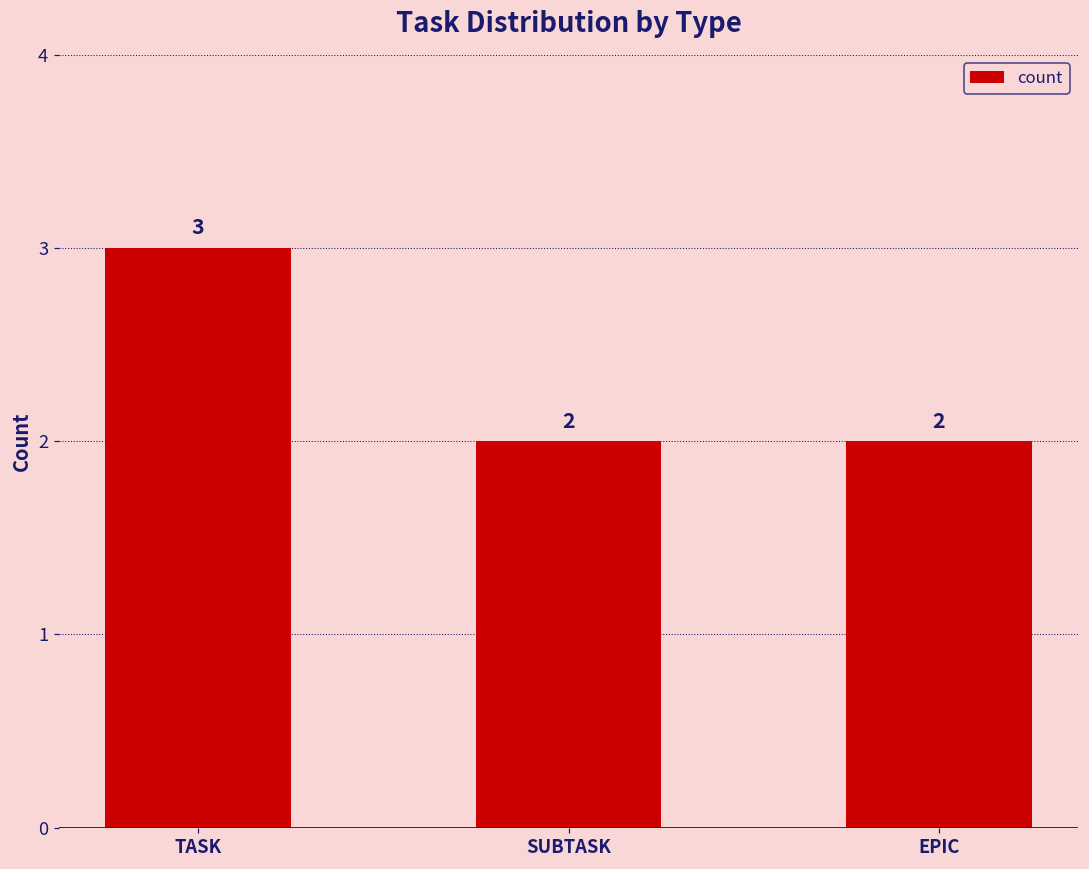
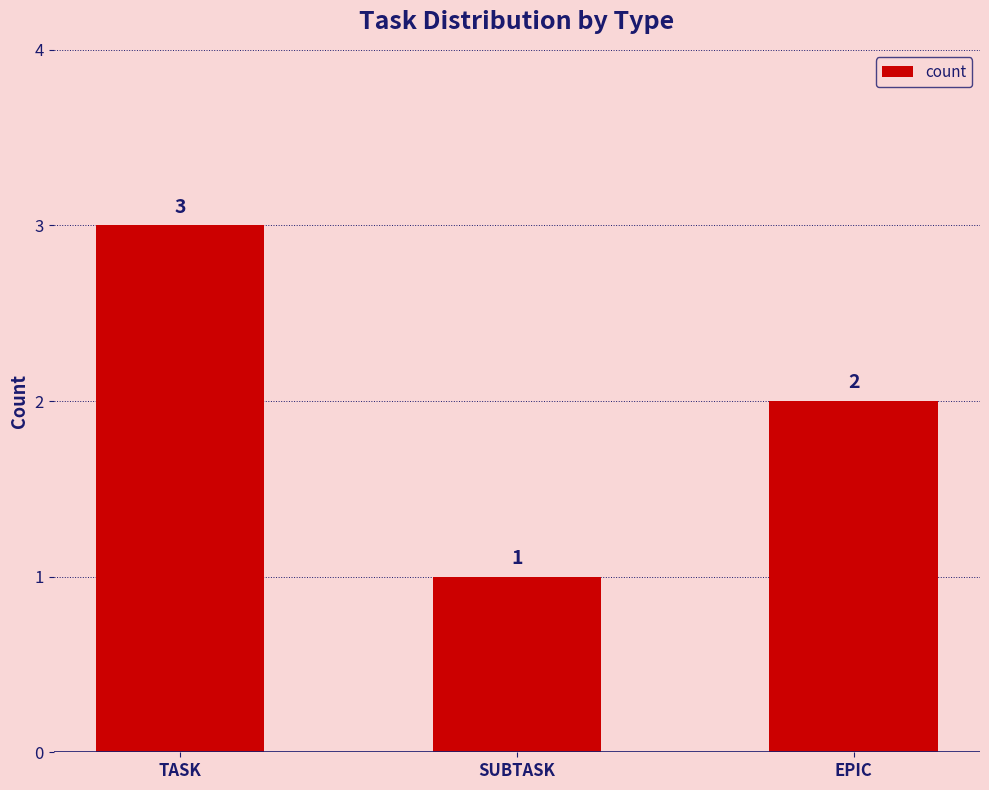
SUBTASK: 2 -> 1
